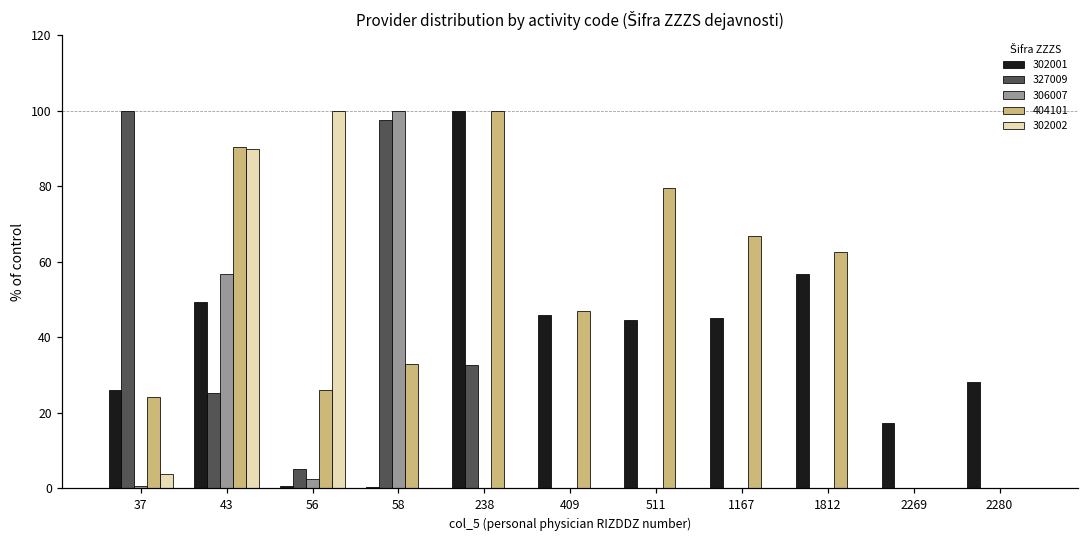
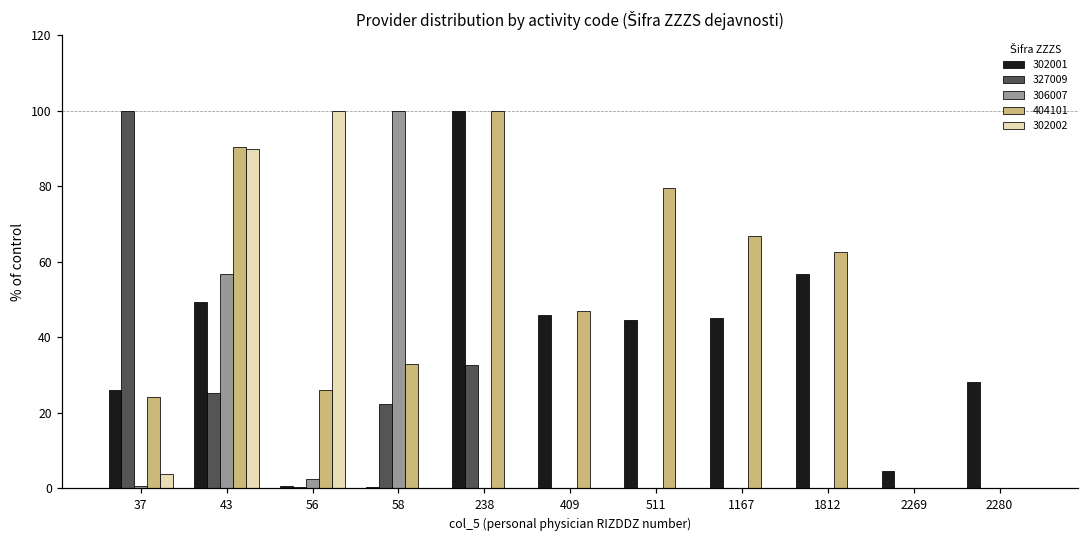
327009, 56: 5 -> 0
327009, 58: 98 -> 22
302001, 2269: 17 -> 5
